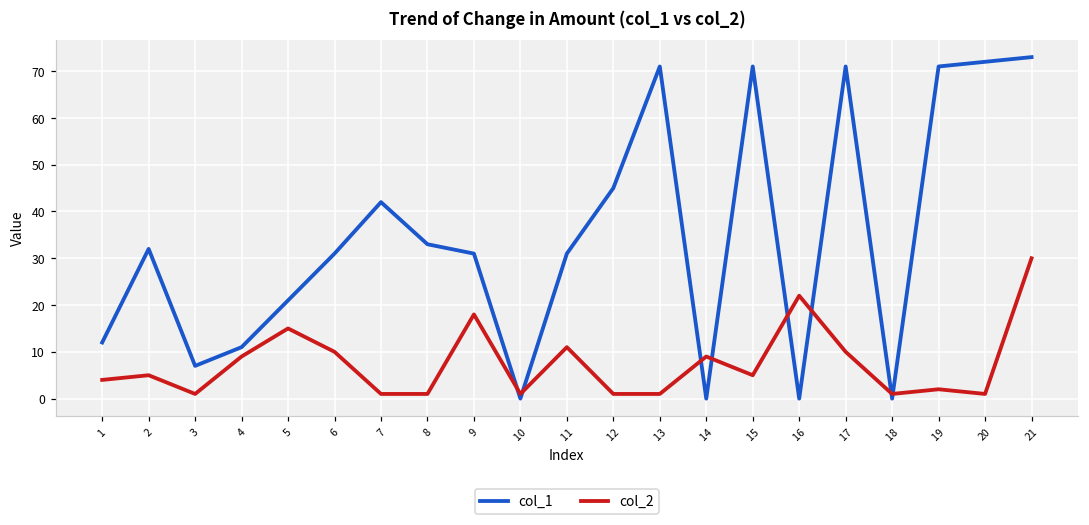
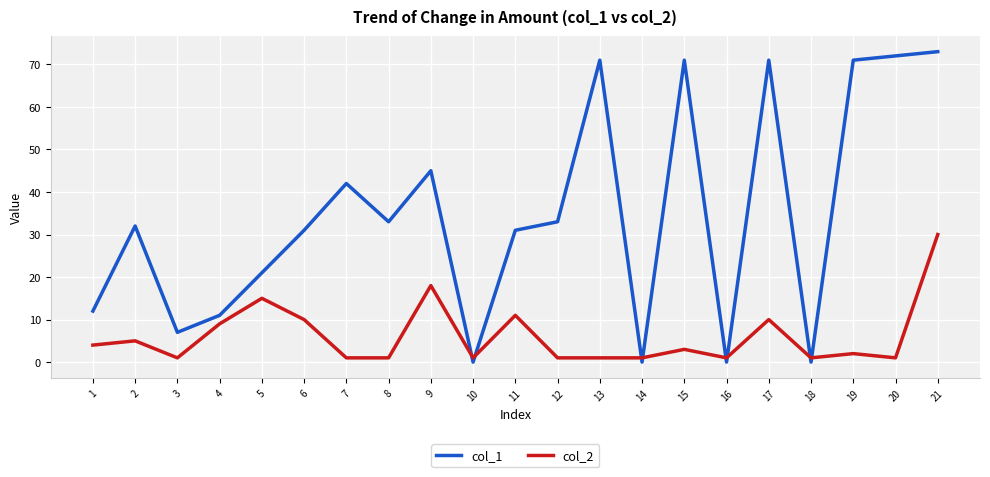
col_1, 9: 31 -> 45
col_1, 12: 45 -> 33
col_2, 14: 9 -> 1
col_2, 15: 5 -> 3
col_2, 16: 22 -> 1
